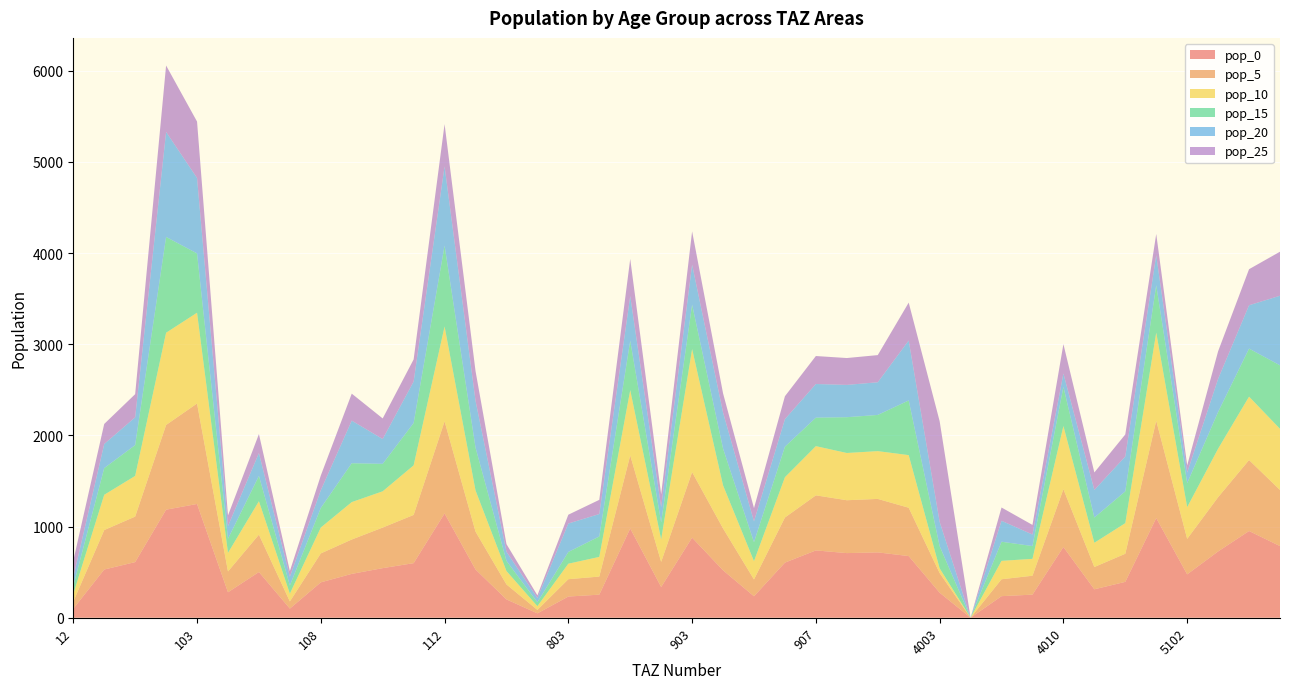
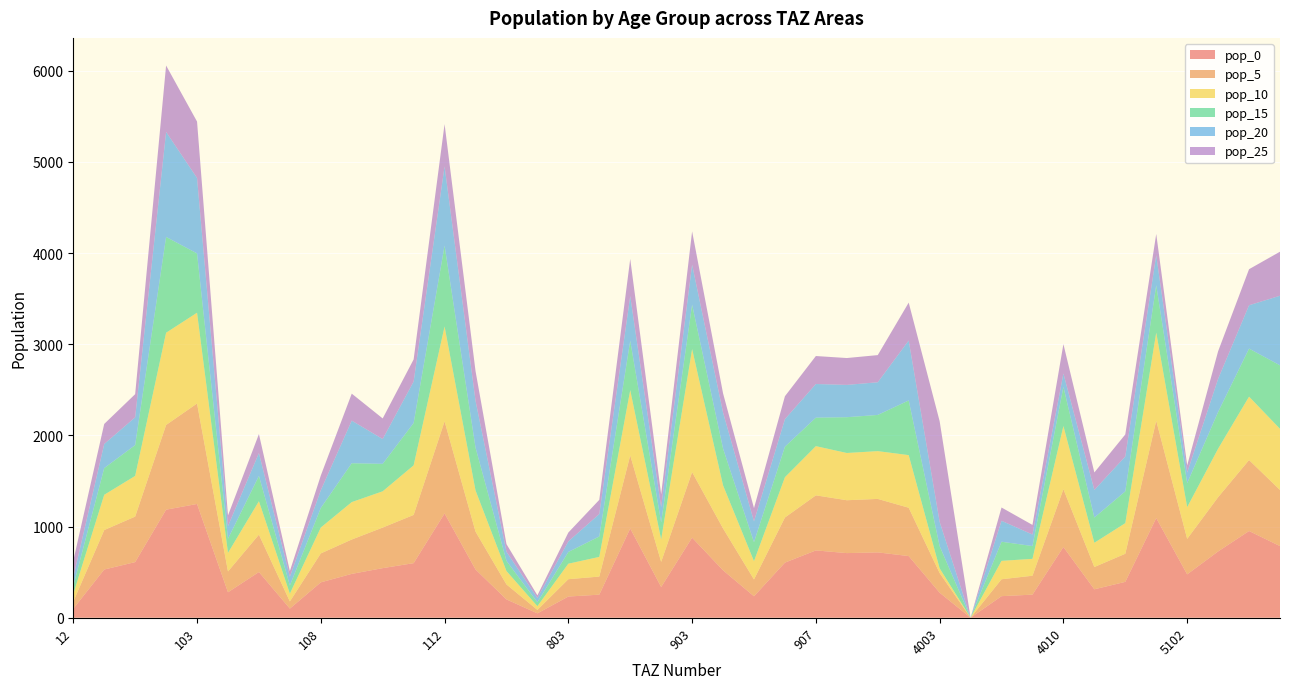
pop_20, 803: 300 -> 100
